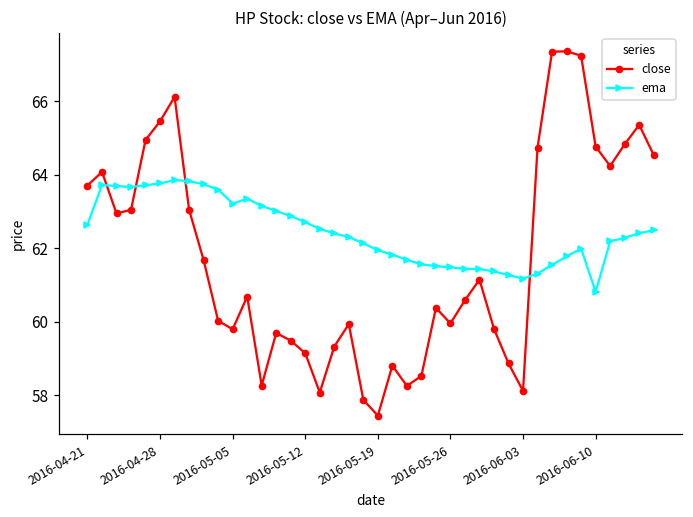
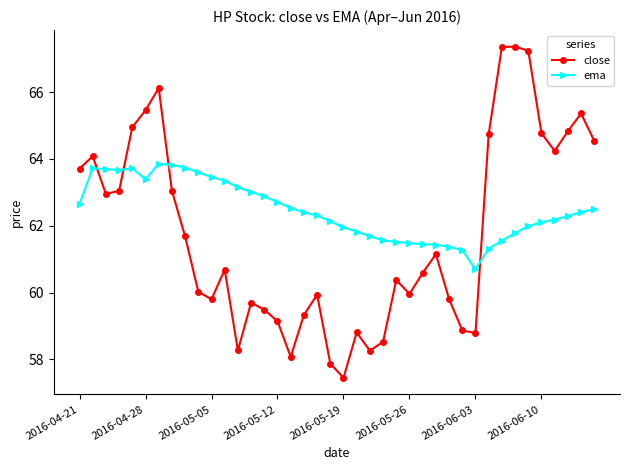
ema, 2016-04-28: 63.8 -> 63.4
ema, 2016-05-05: 63.2 -> 63.5
close, 2016-06-03: 58.1 -> 58.8
ema, 2016-06-03: 61.2 -> 60.7
ema, 2016-06-10: 60.8 -> 62.1
